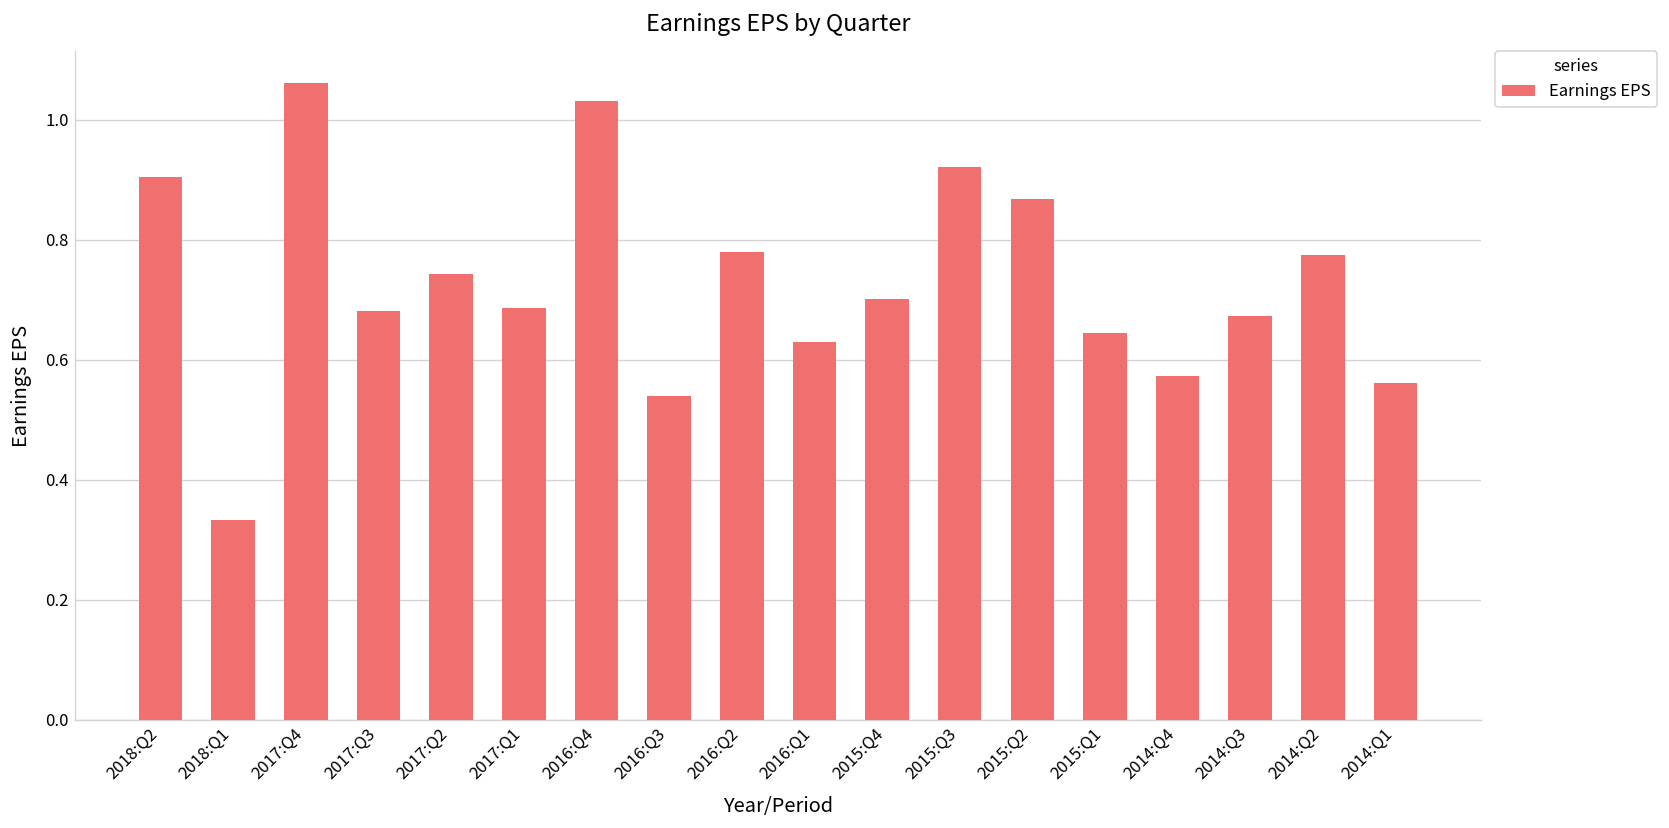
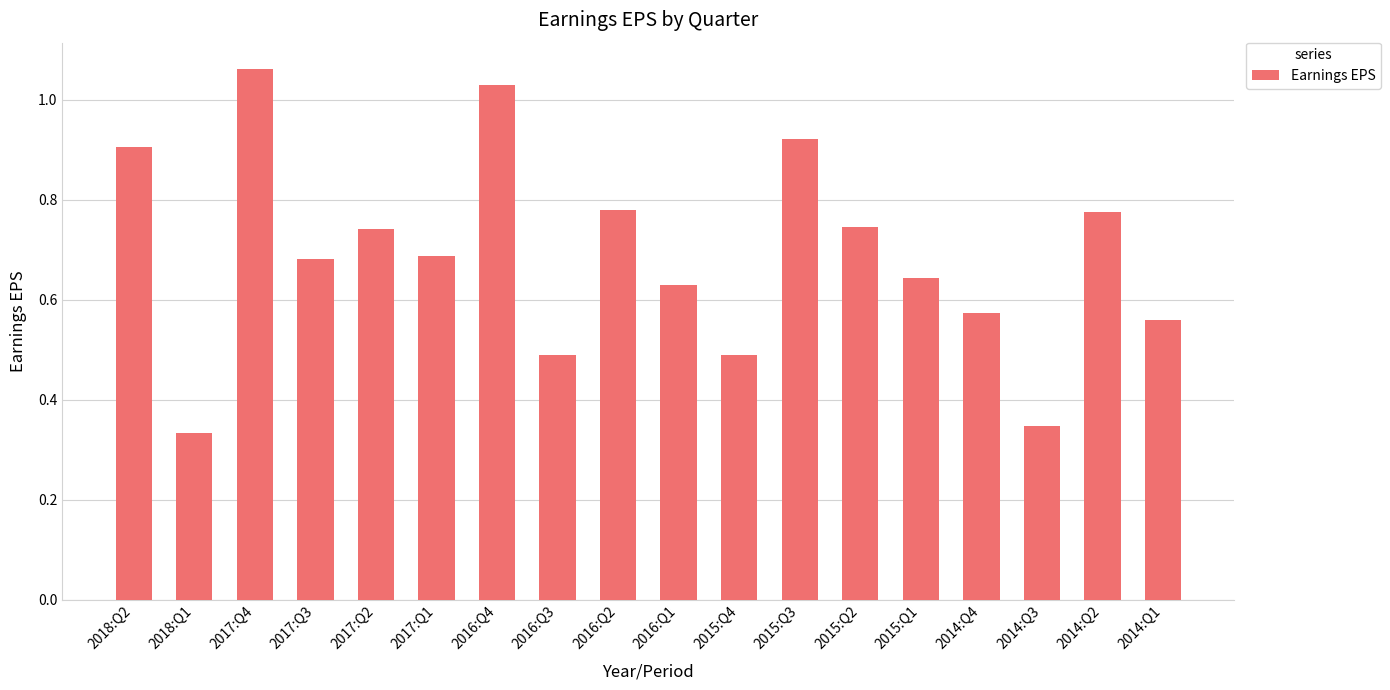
2016:Q3: 0.54 -> 0.49
2015:Q4: 0.70 -> 0.49
2015:Q2: 0.87 -> 0.75
2014:Q3: 0.67 -> 0.35
